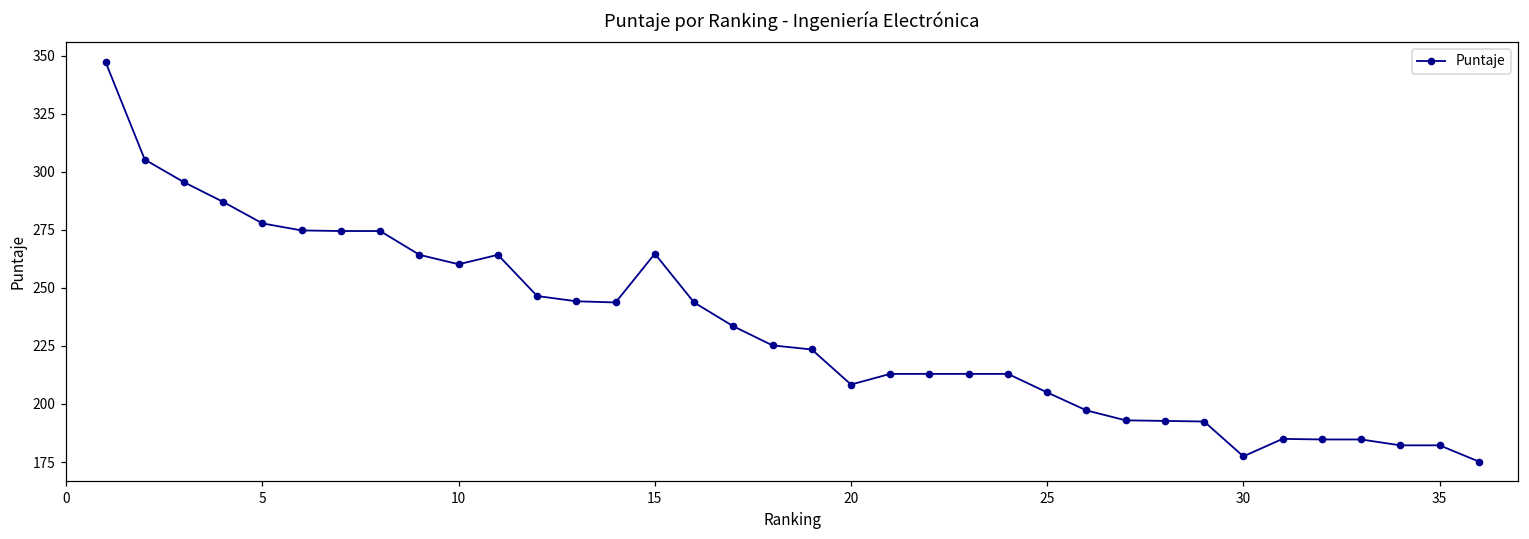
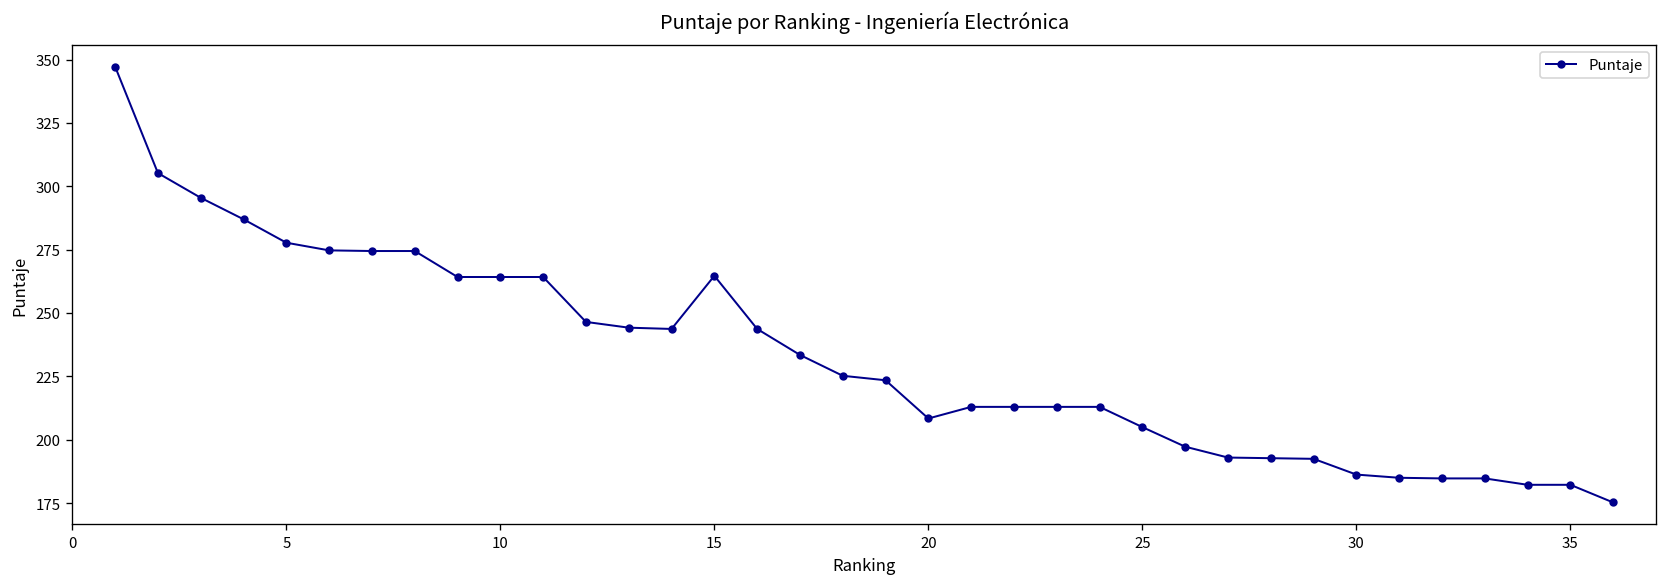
10: 260 -> 264
30: 177 -> 186
